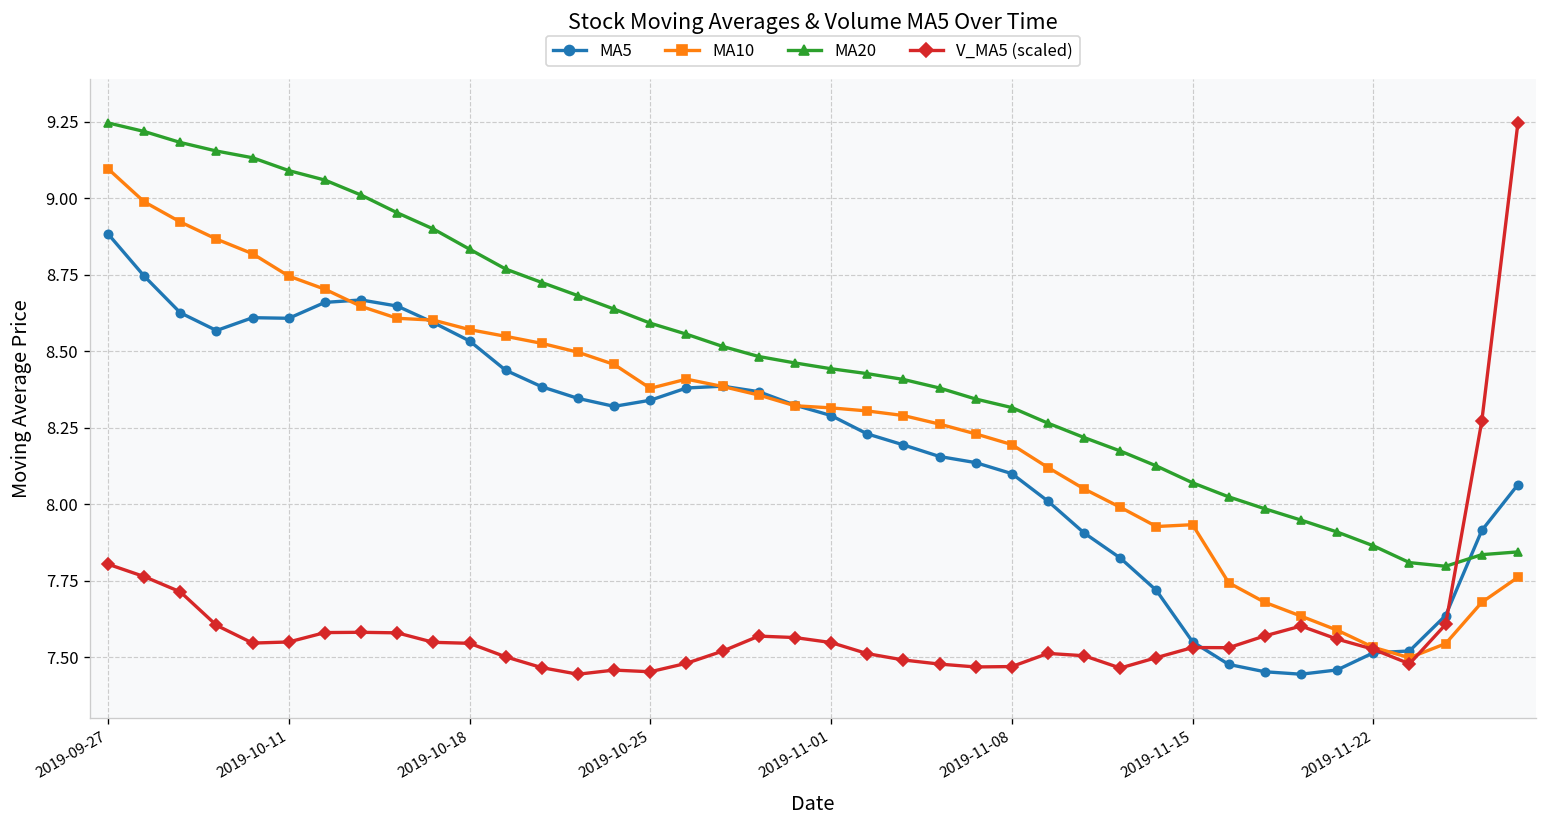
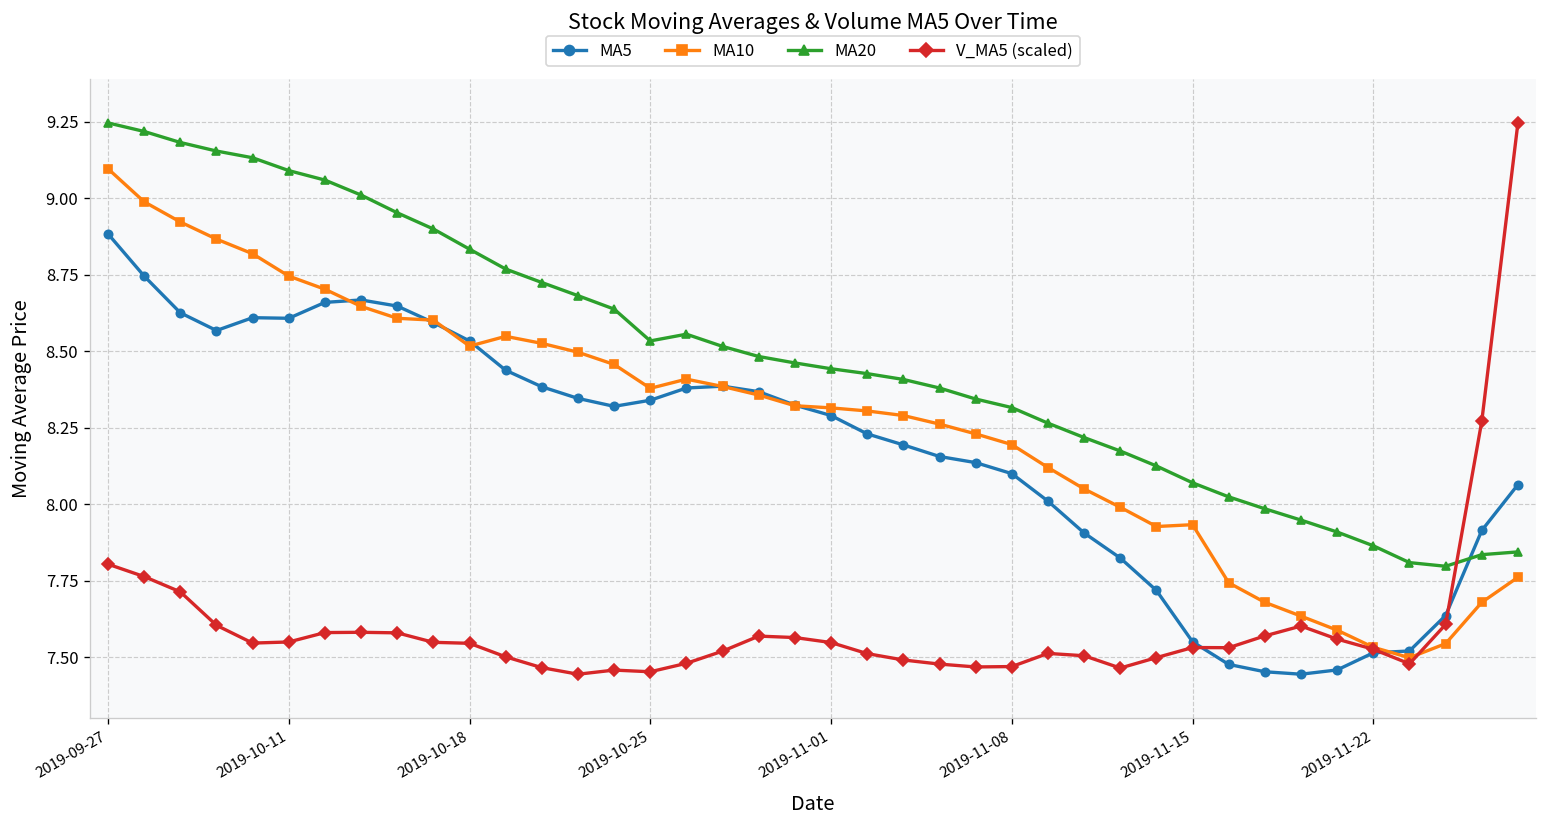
MA10, 2019-10-18: 8.57 -> 8.52
MA20, 2019-10-25: 8.59 -> 8.53
